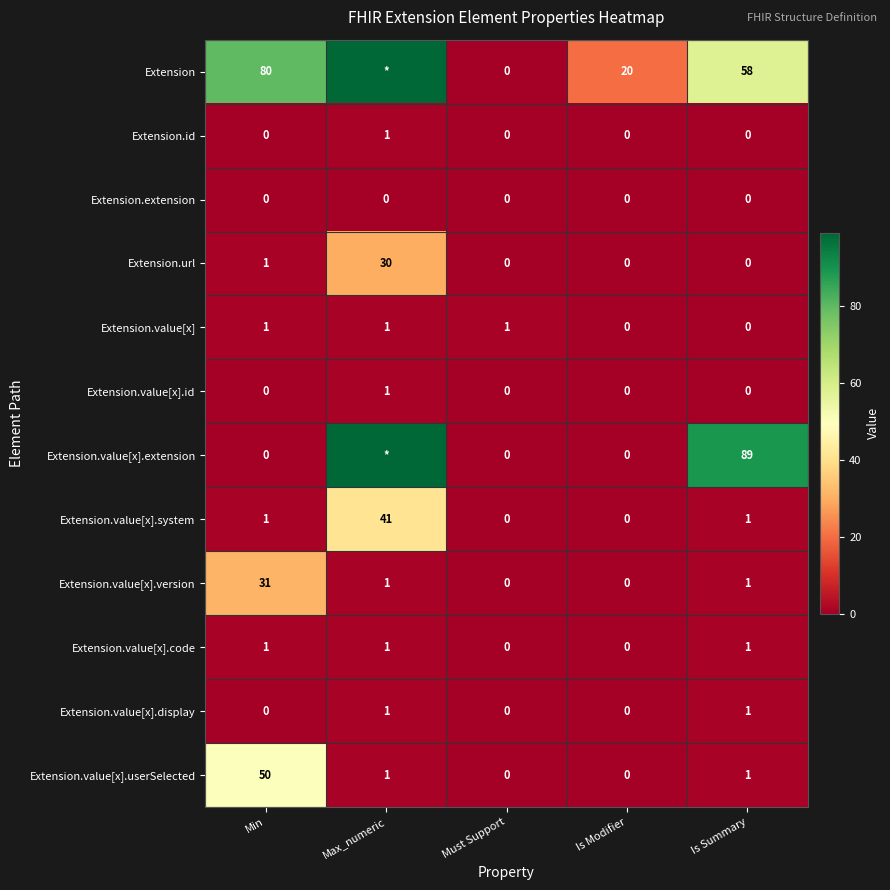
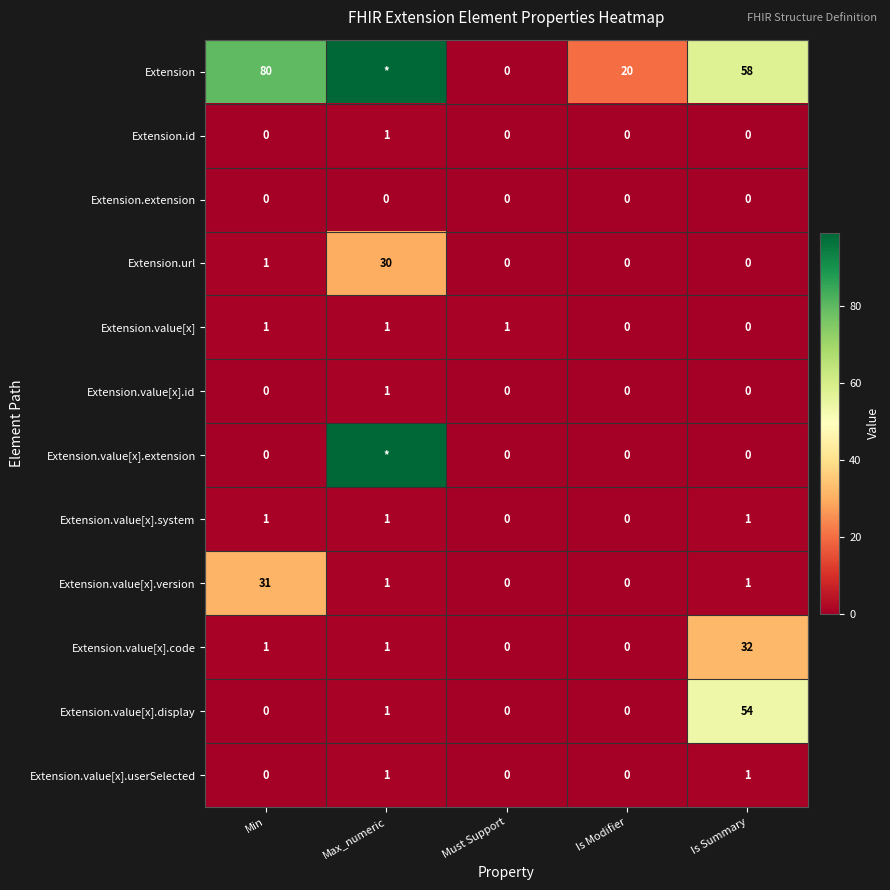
Extension.value[x].extension, Is Summary: 89 -> 0
Extension.value[x].system, Max_numeric: 41 -> 1
Extension.value[x].code, Is Summary: 1 -> 32
Extension.value[x].display, Is Summary: 1 -> 54
Extension.value[x].userSelected, Min: 50 -> 0
